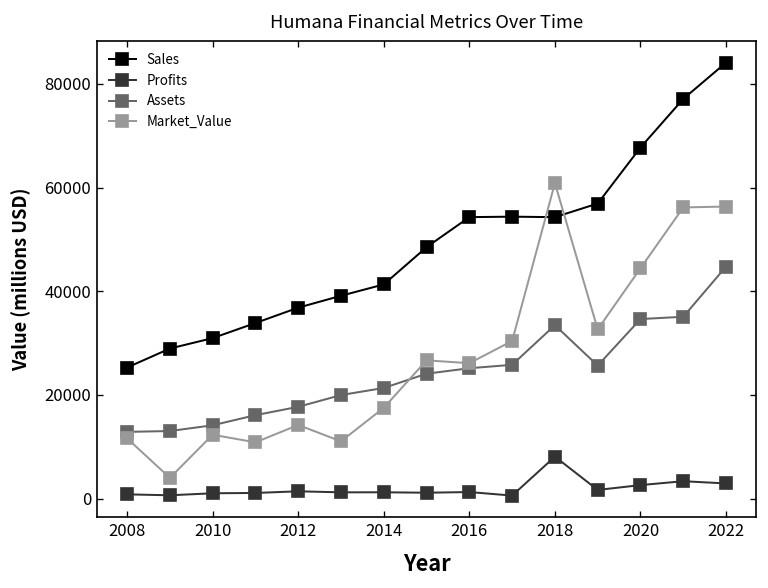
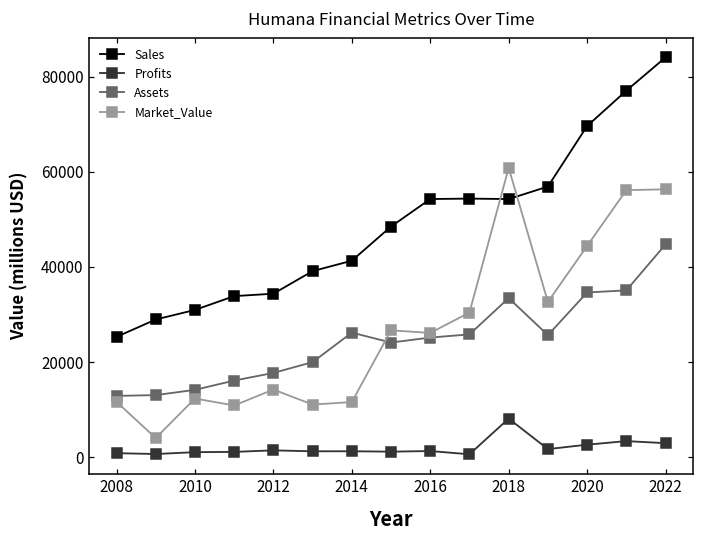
Sales, 2012: 37000 -> 34000
Assets, 2014: 21000 -> 26000
Market_Value, 2014: 18000 -> 12000
Sales, 2020: 68000 -> 70000
